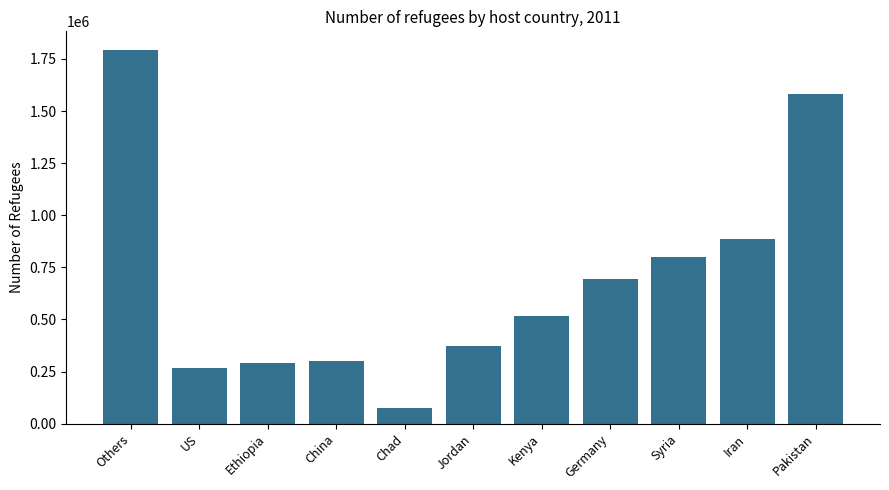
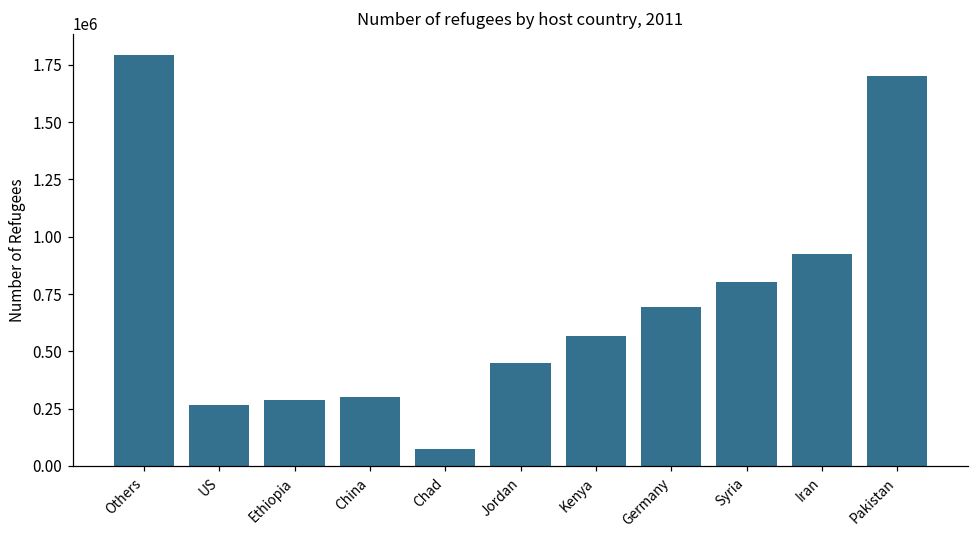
Jordan: 370000 -> 450000
Kenya: 510000 -> 570000
Iran: 890000 -> 930000
Pakistan: 1580000 -> 1700000
